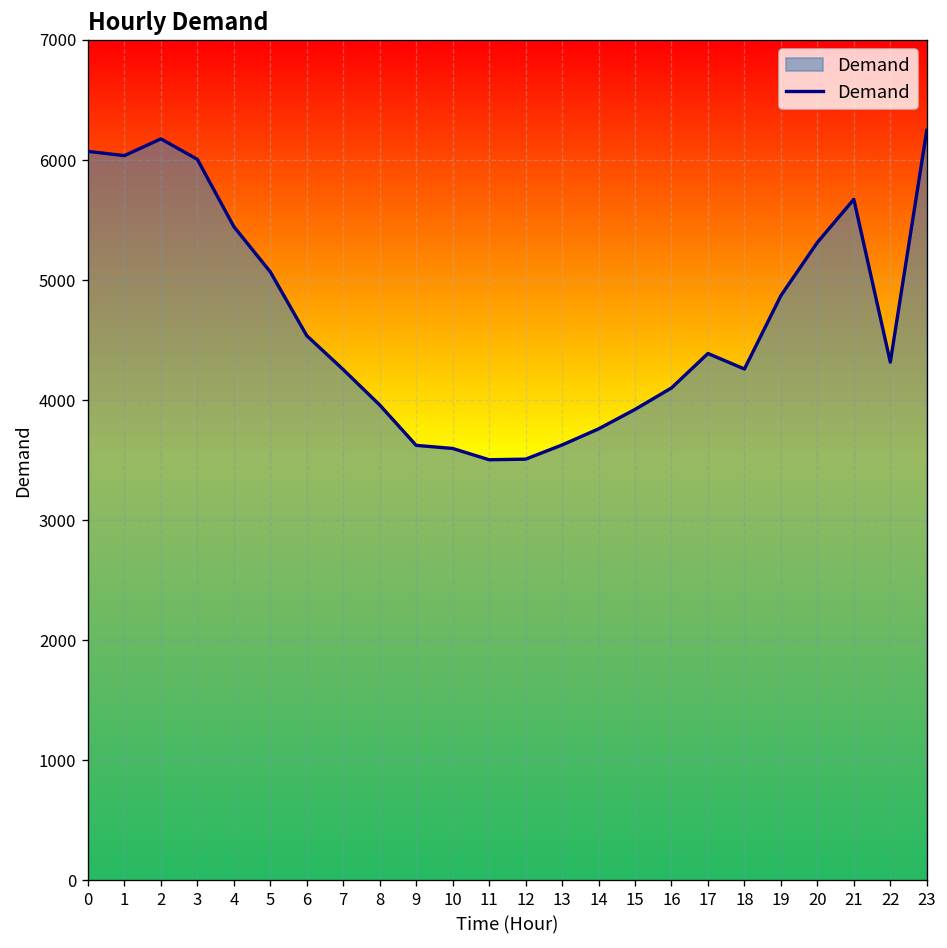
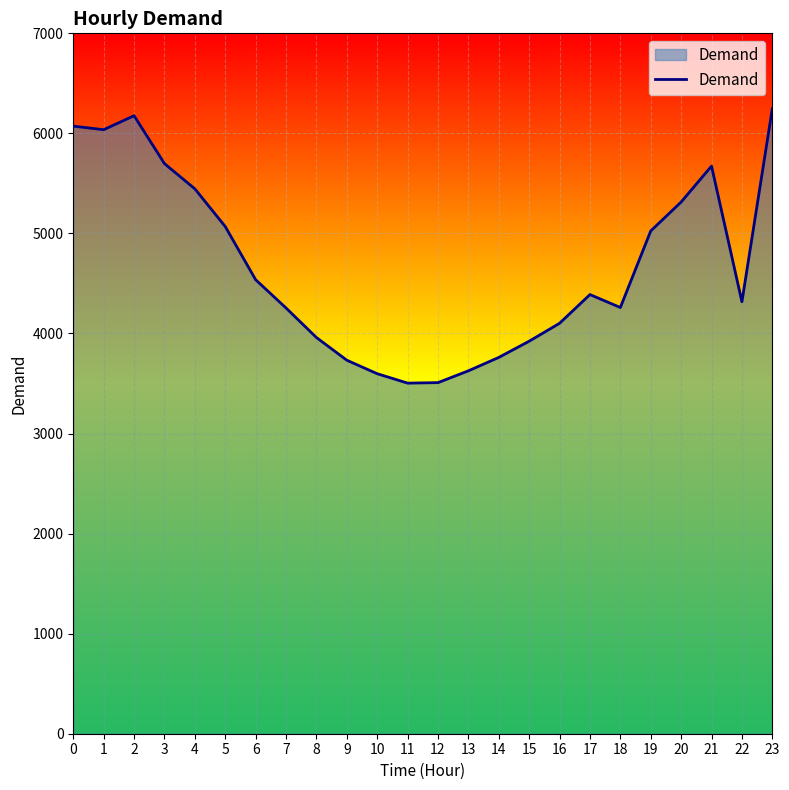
3: 6010 -> 5700
9: 3620 -> 3730
19: 4870 -> 5030
